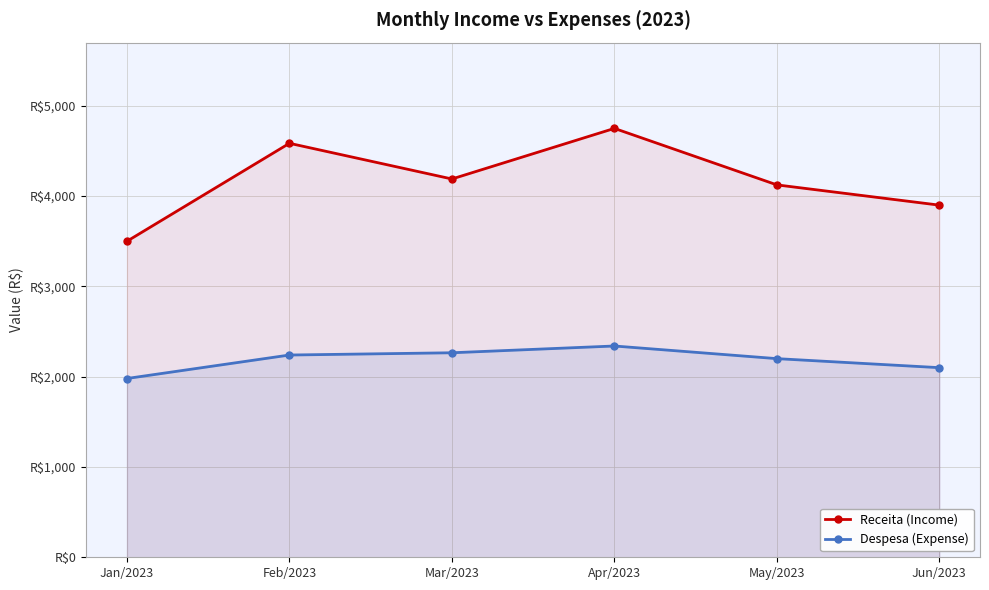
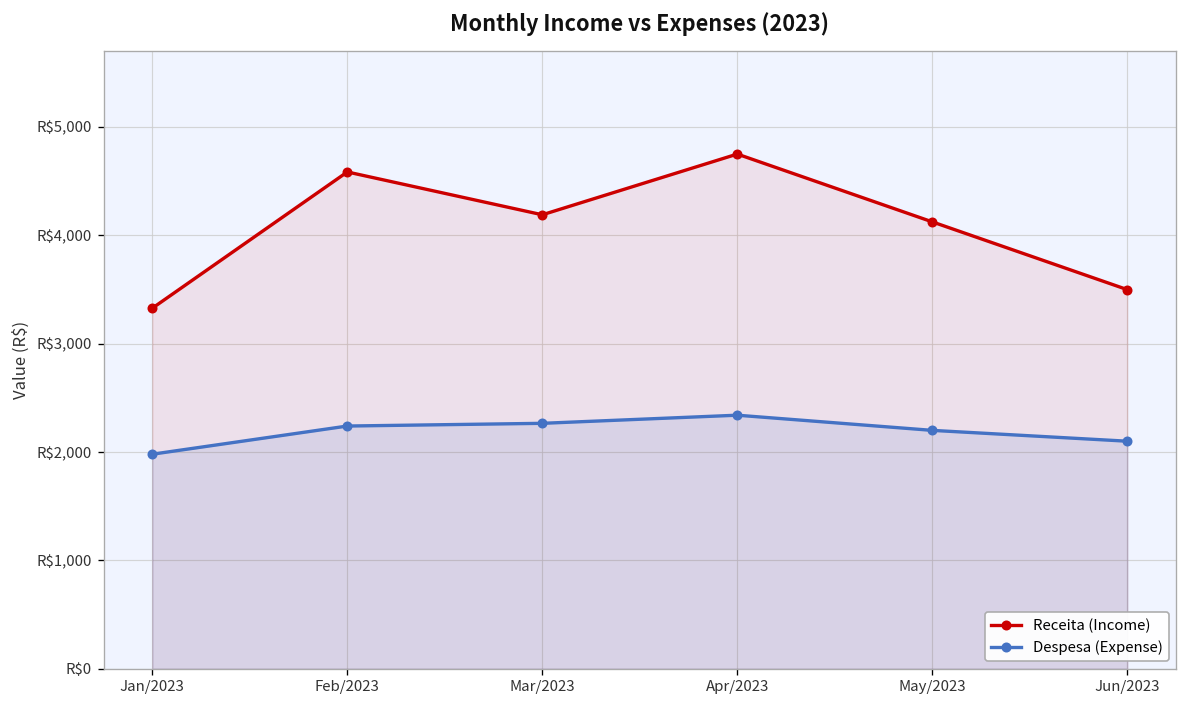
Receita (Income), Jan/2023: R$3,500 -> R$3,300
Receita (Income), Jun/2023: R$3,900 -> R$3,500
